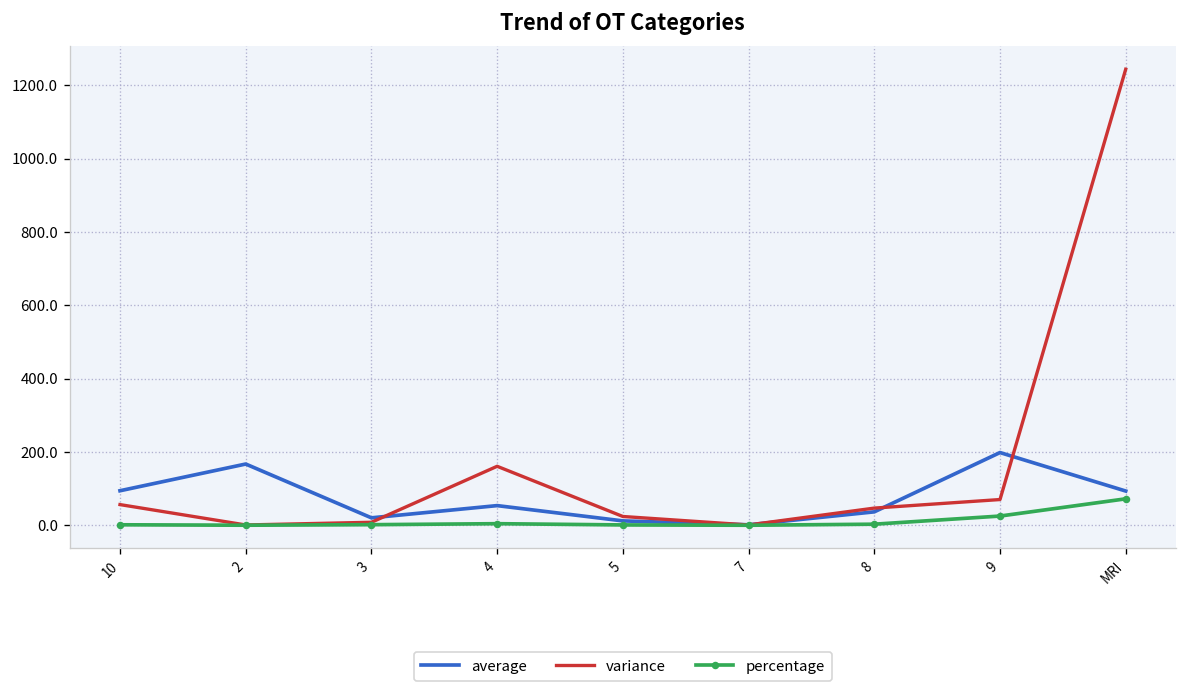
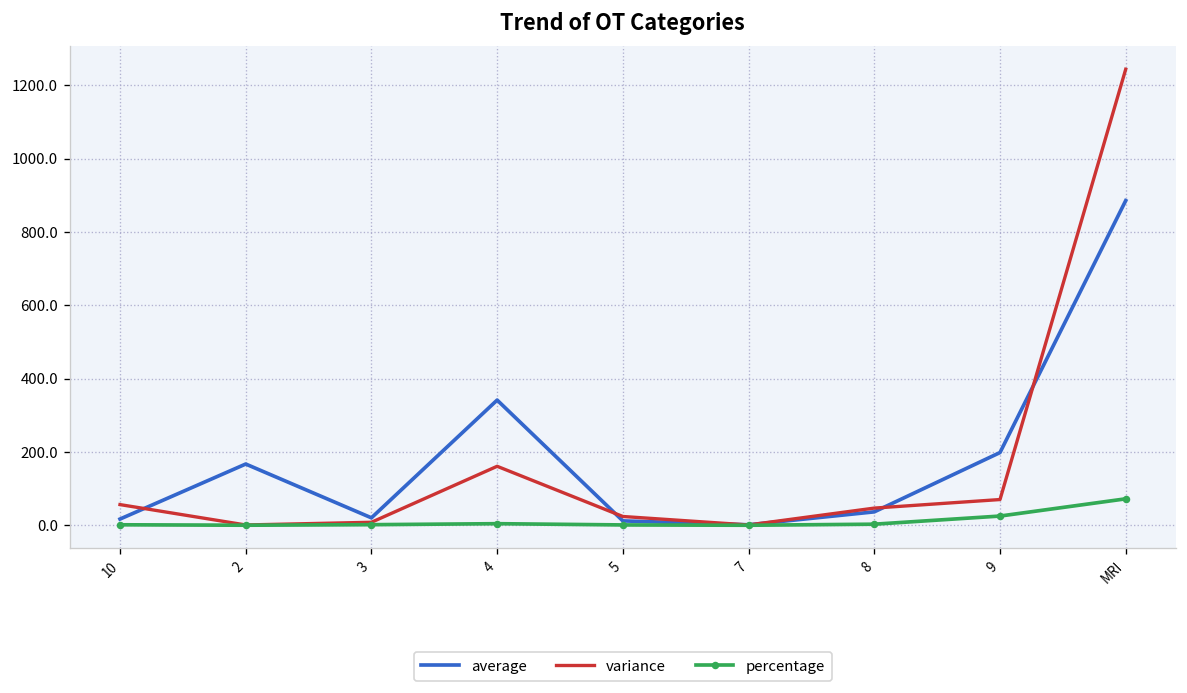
average, 10: 90 -> 20
average, 4: 50 -> 340
average, MRI: 90 -> 890
